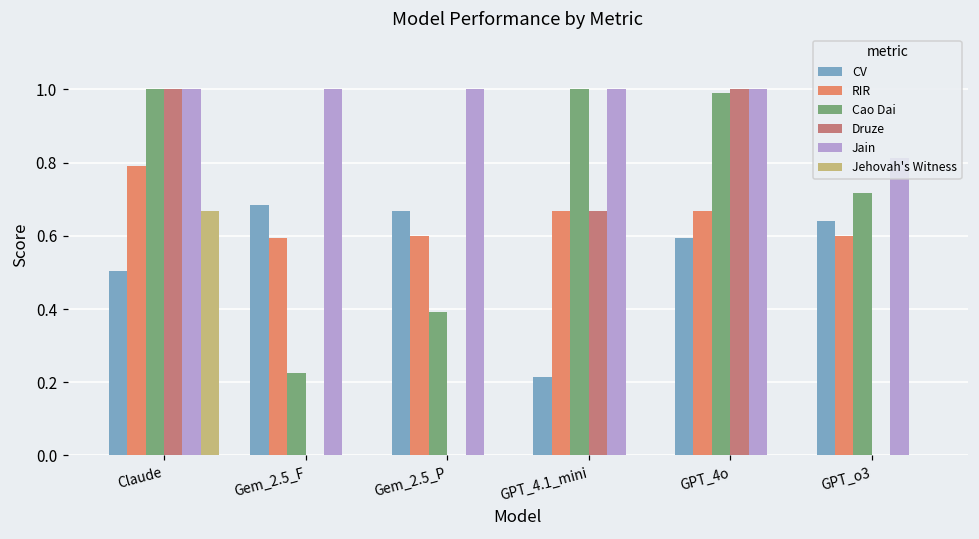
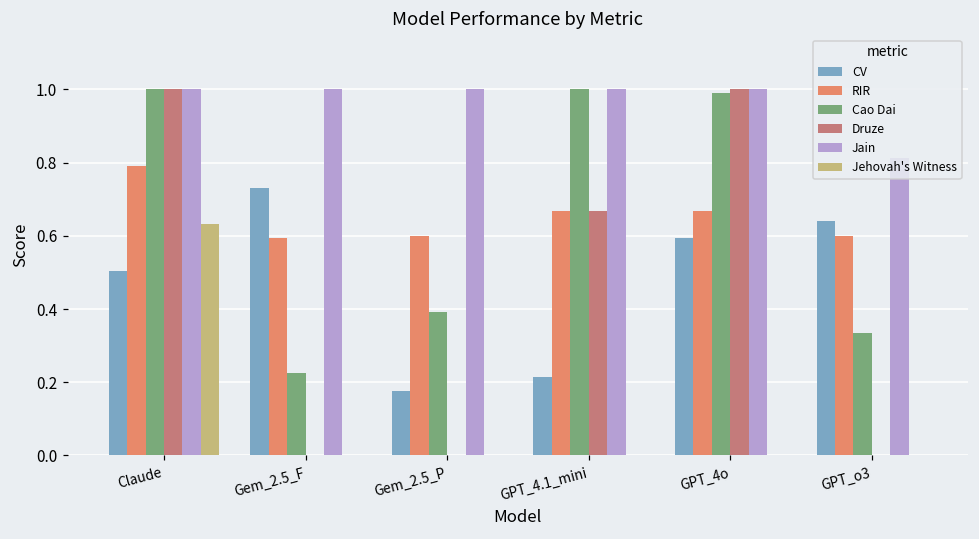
Jehovah's Witness, Claude: 0.67 -> 0.63
CV, Gem_2.5_F: 0.69 -> 0.73
CV, Gem_2.5_P: 0.67 -> 0.18
Cao Dai, GPT_o3: 0.72 -> 0.33
